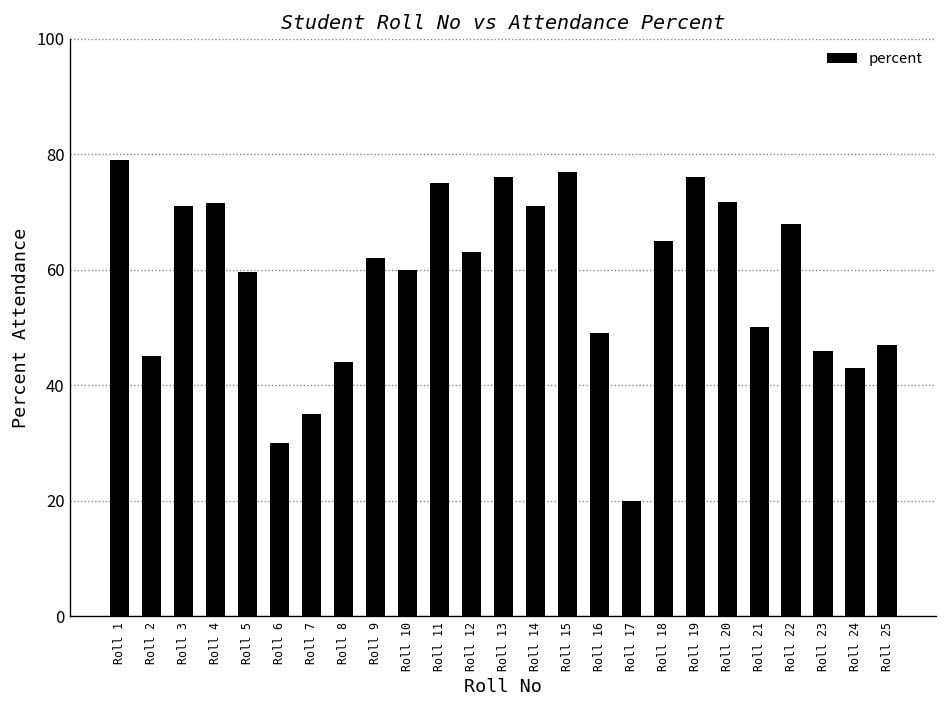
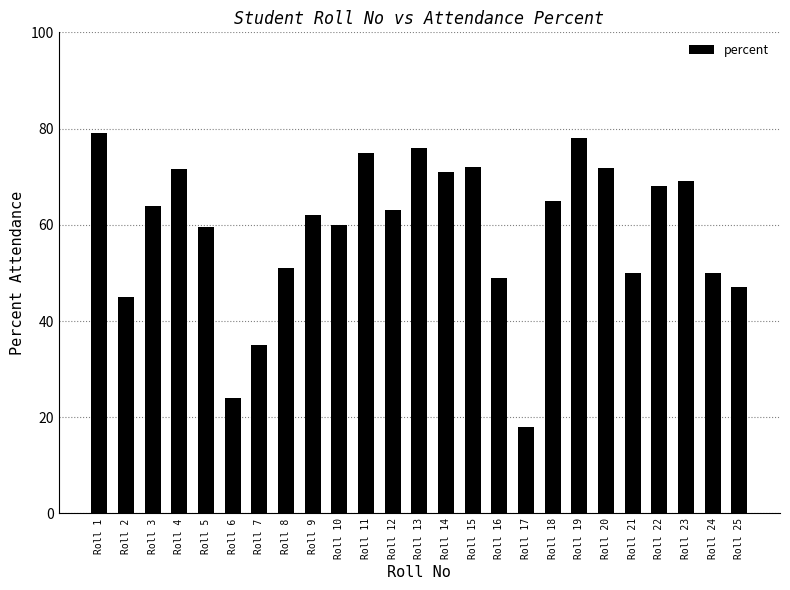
Roll 3: 71 -> 64
Roll 6: 30 -> 24
Roll 8: 44 -> 51
Roll 15: 77 -> 72
Roll 17: 20 -> 18
Roll 19: 76 -> 78
Roll 23: 46 -> 69
Roll 24: 43 -> 50
